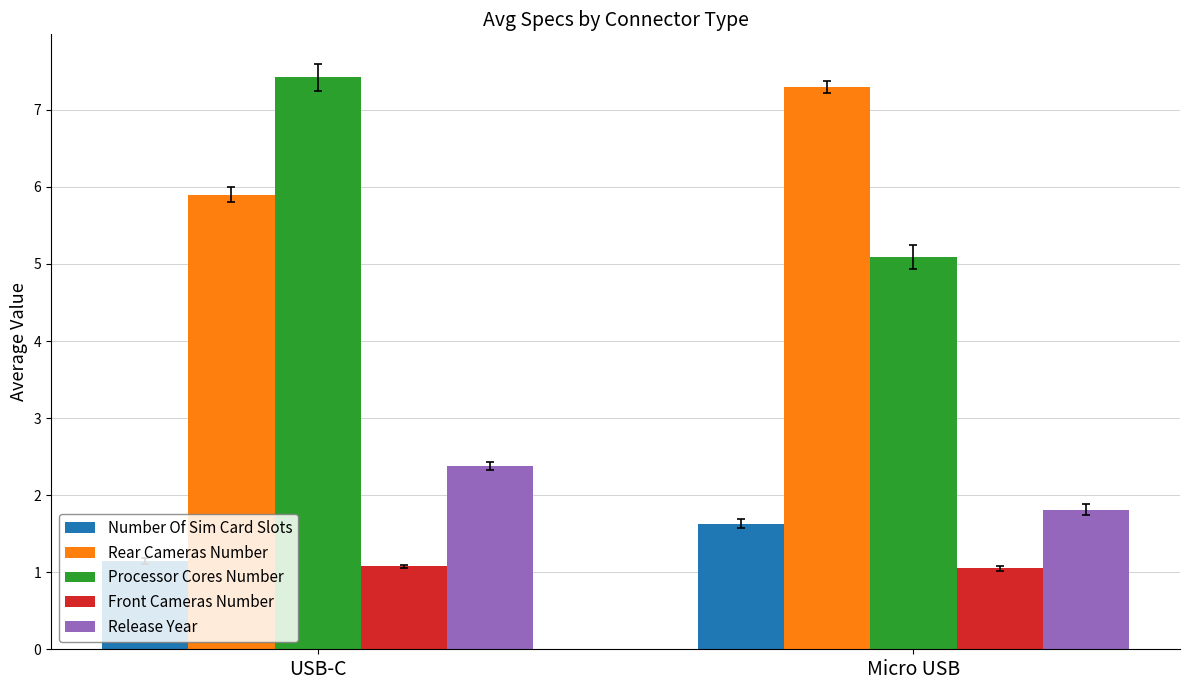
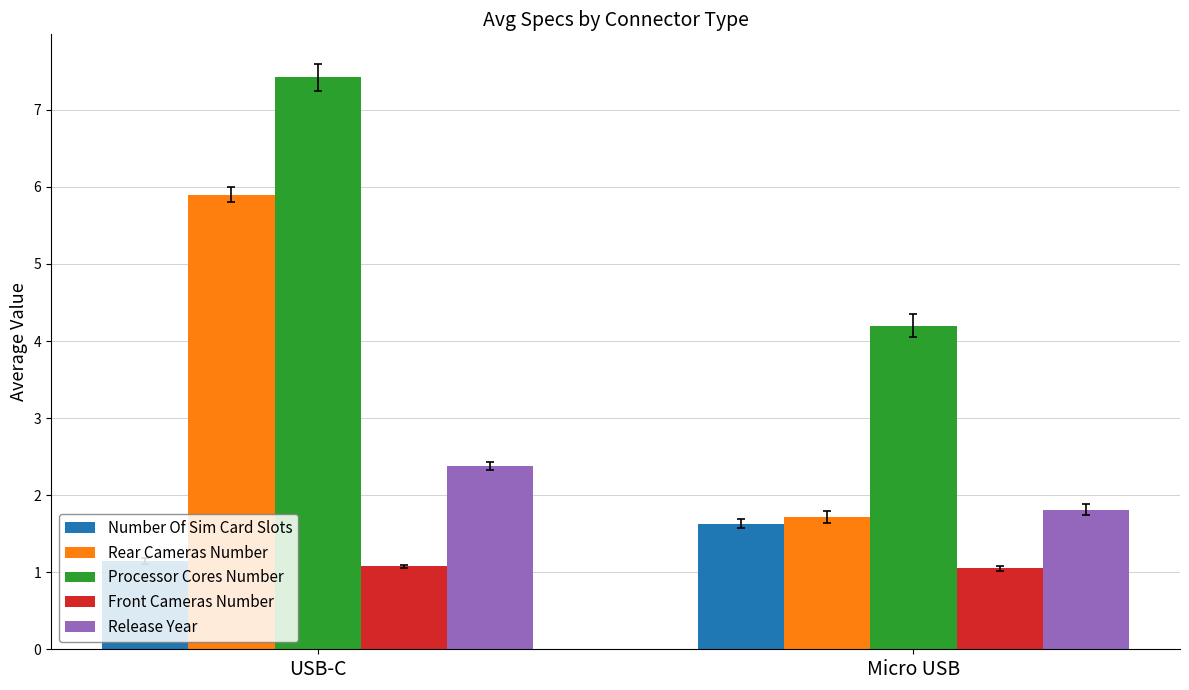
Rear Cameras Number, Micro USB: 7.3 -> 1.7
Processor Cores Number, Micro USB: 5.1 -> 4.2
